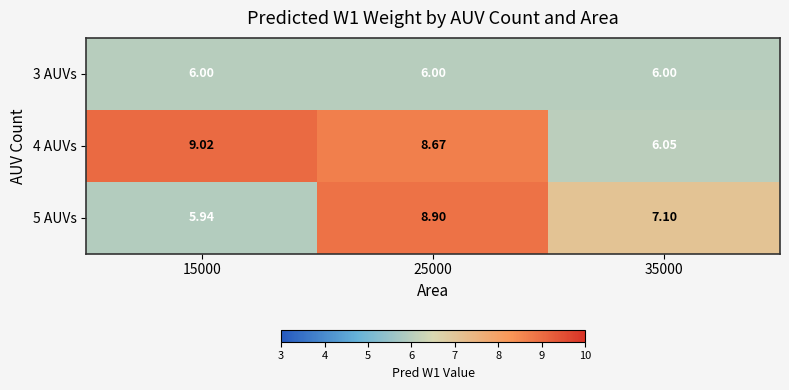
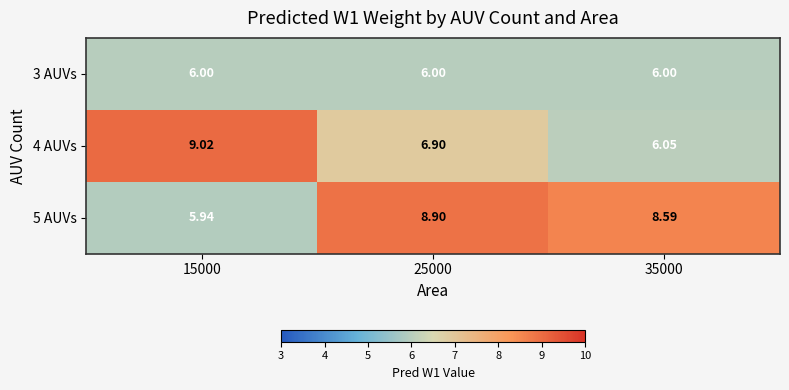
4 AUVs, 25000: 8.67 -> 6.90
5 AUVs, 35000: 7.10 -> 8.59
